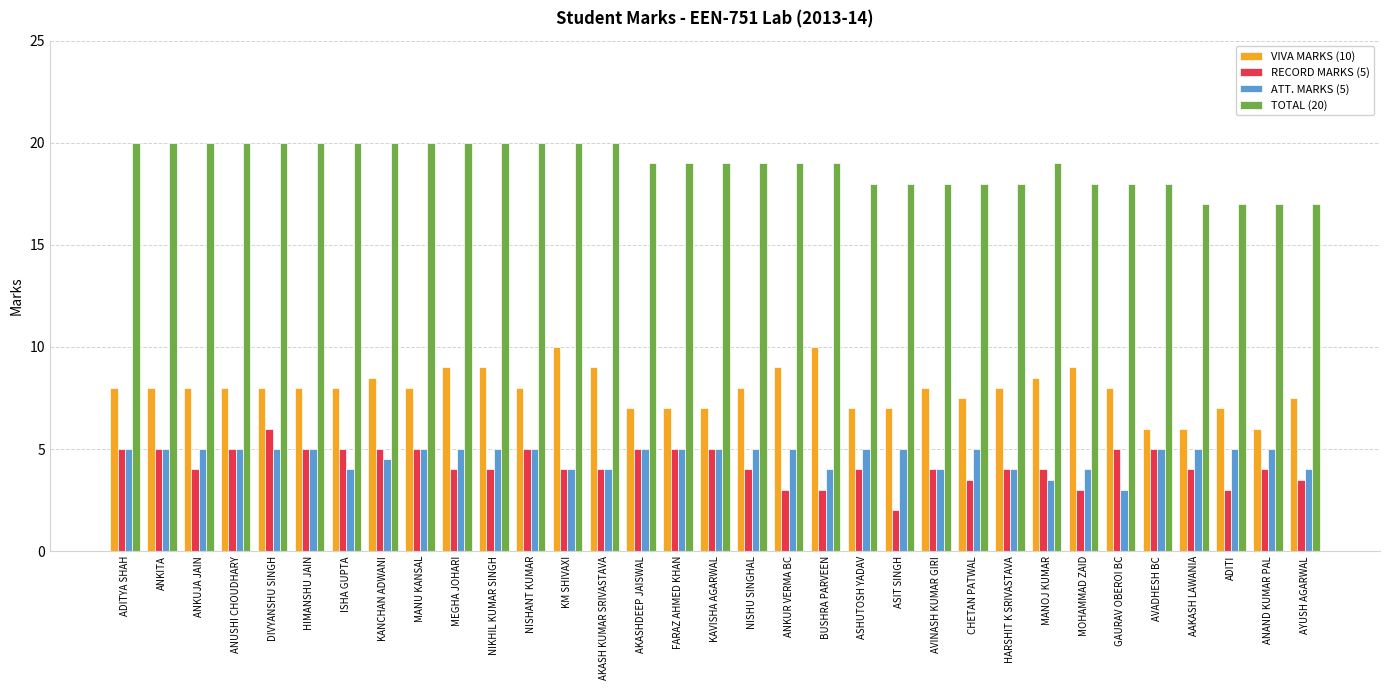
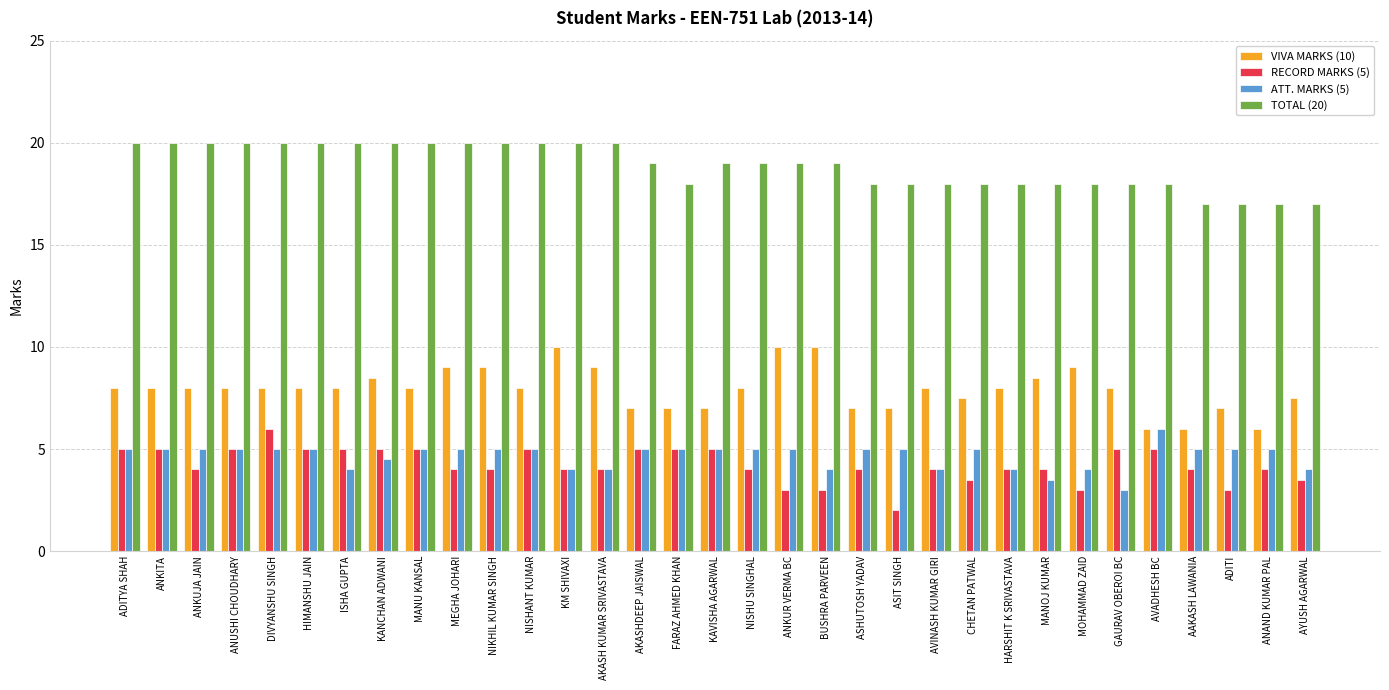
TOTAL (20), FARAZ AHMED KHAN: 19 -> 18
VIVA MARKS (10), ANKUR VERMA BC: 9 -> 10
TOTAL (20), MANOJ KUMAR: 19 -> 18
ATT. MARKS (5), AVADHESH BC: 5 -> 6
